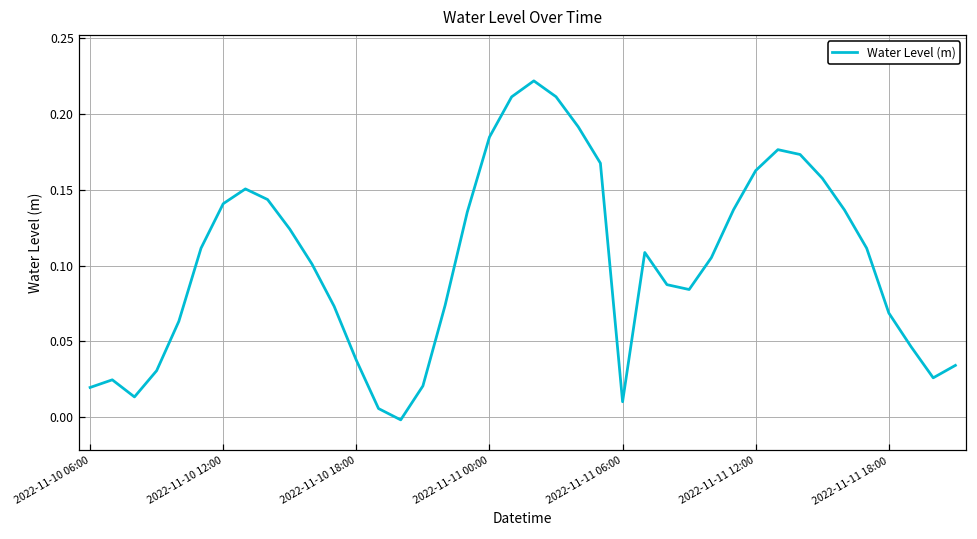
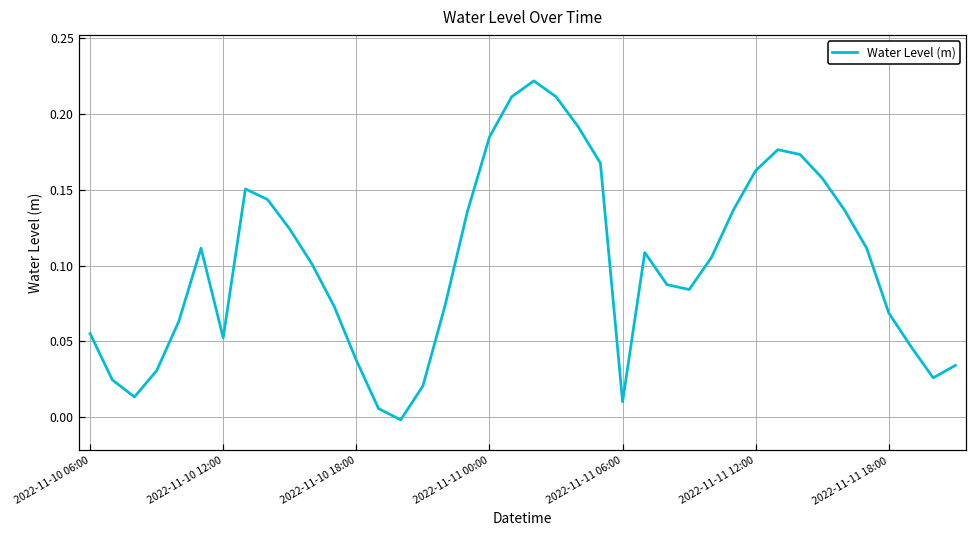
2022-11-10 06:00: 0.020 -> 0.055
2022-11-10 12:00: 0.141 -> 0.052
